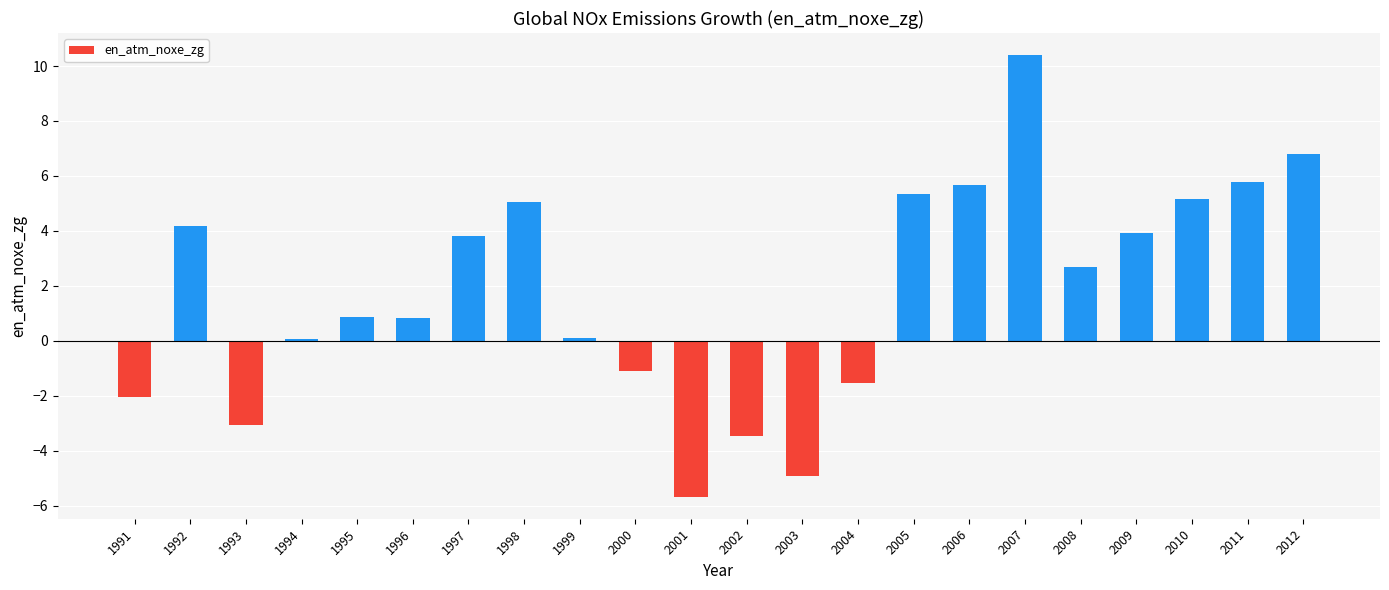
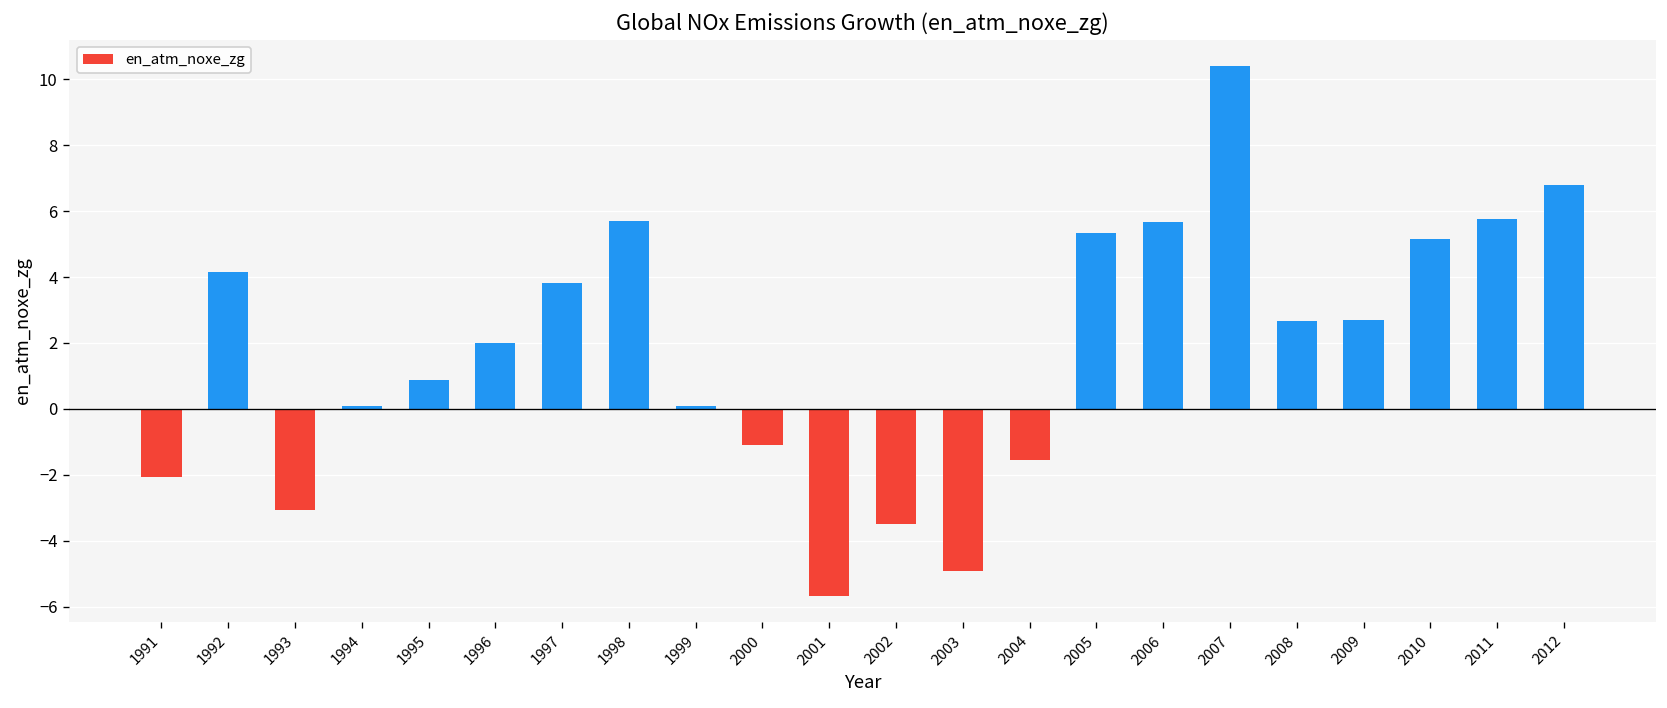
1996: 0.8 -> 2.0
1998: 5.0 -> 5.7
2009: 3.9 -> 2.7
